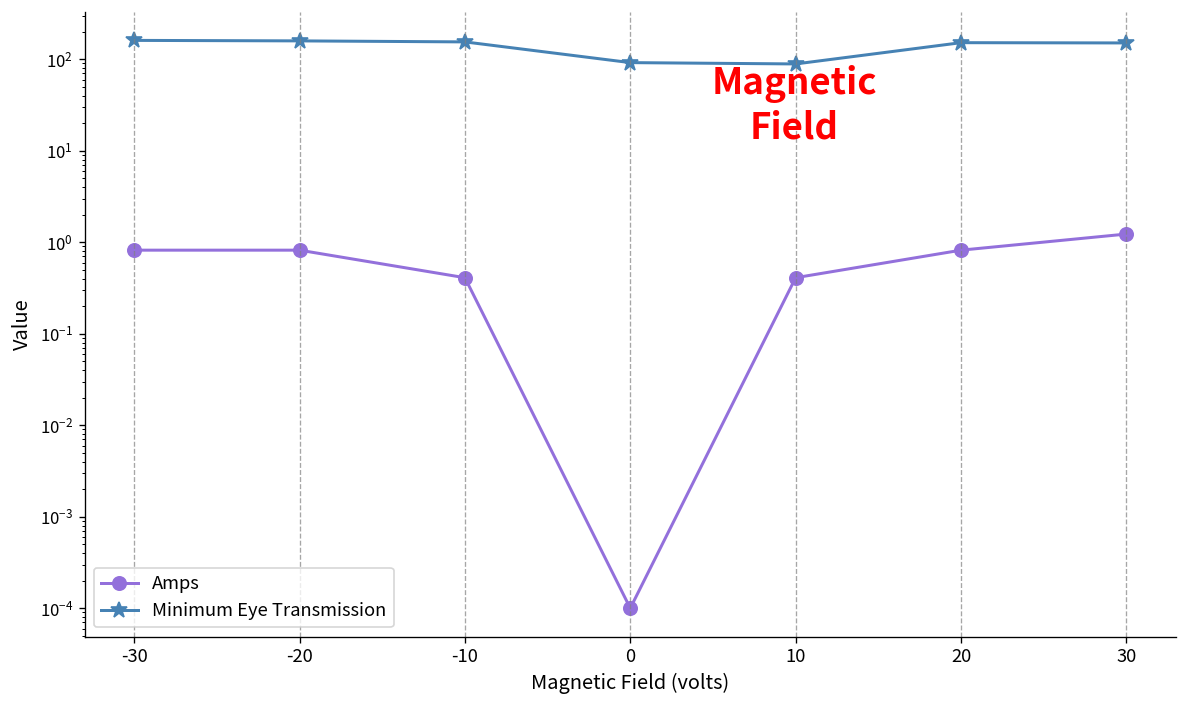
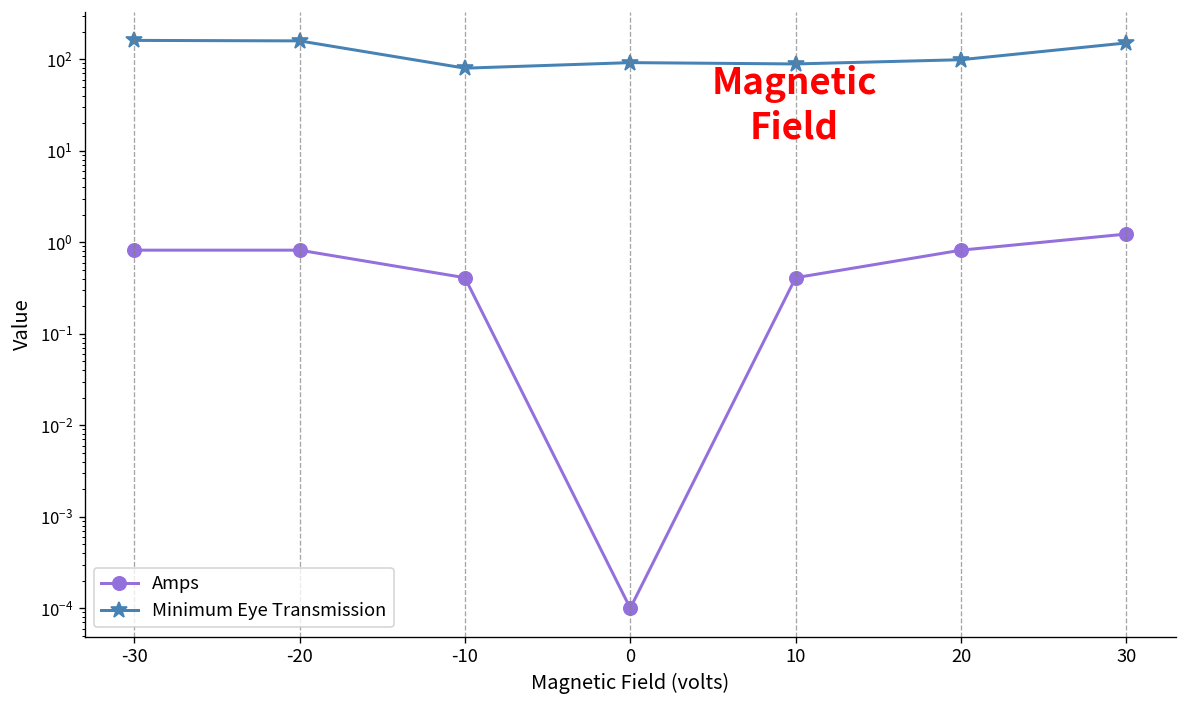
Minimum Eye Transmission, -10: 160 -> 80
Minimum Eye Transmission, 20: 150 -> 100
